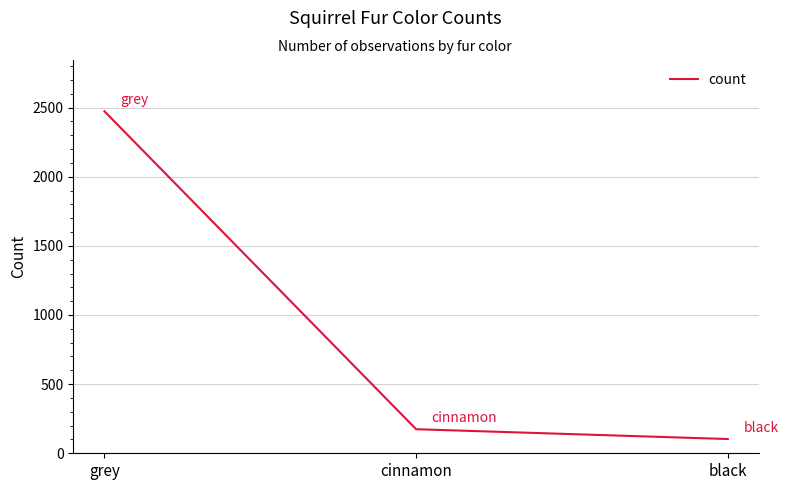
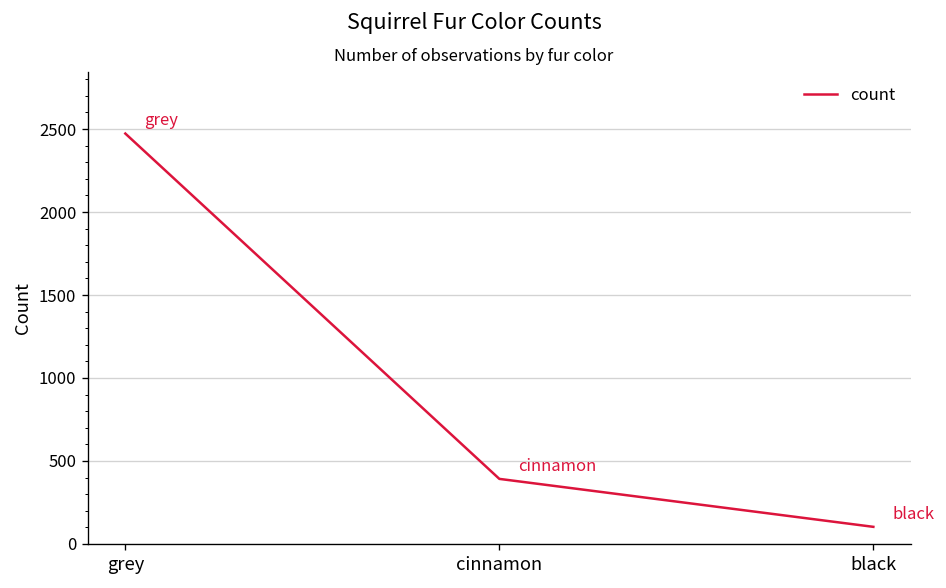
cinnamon: 170 -> 390
